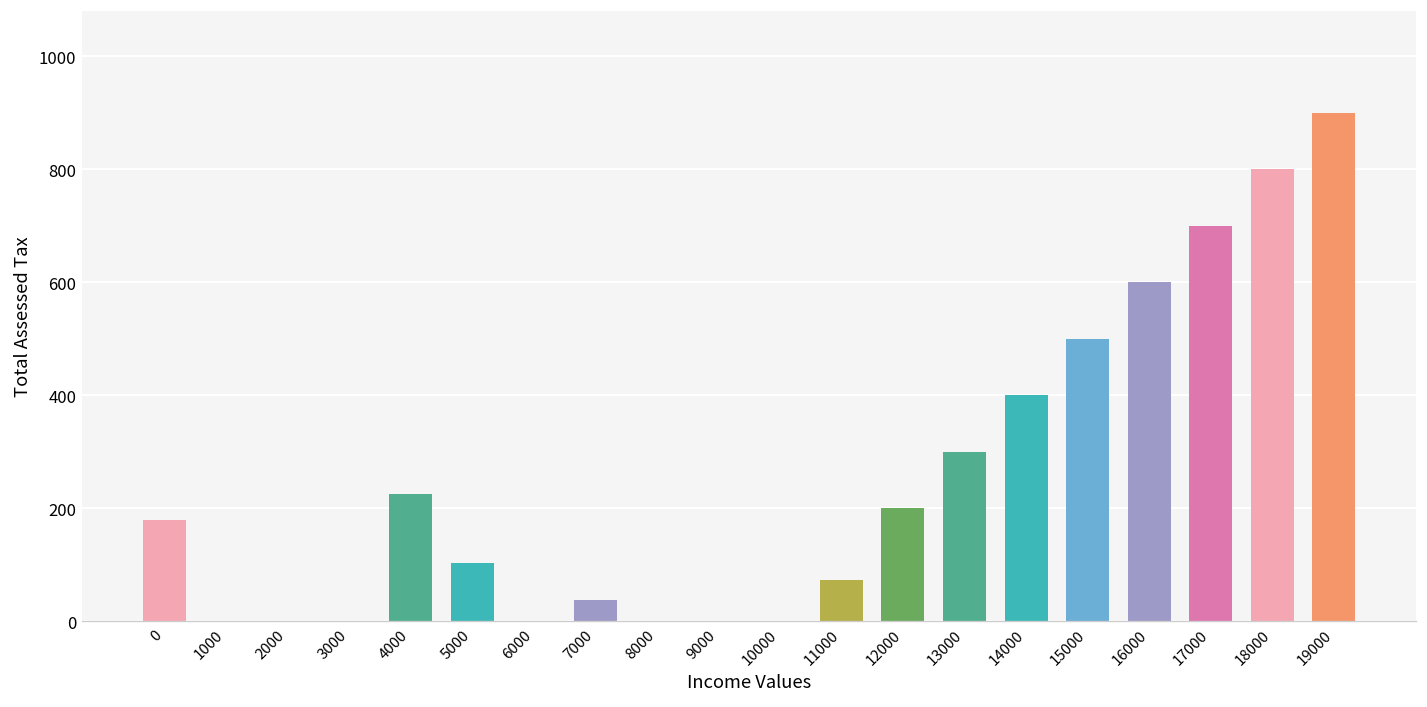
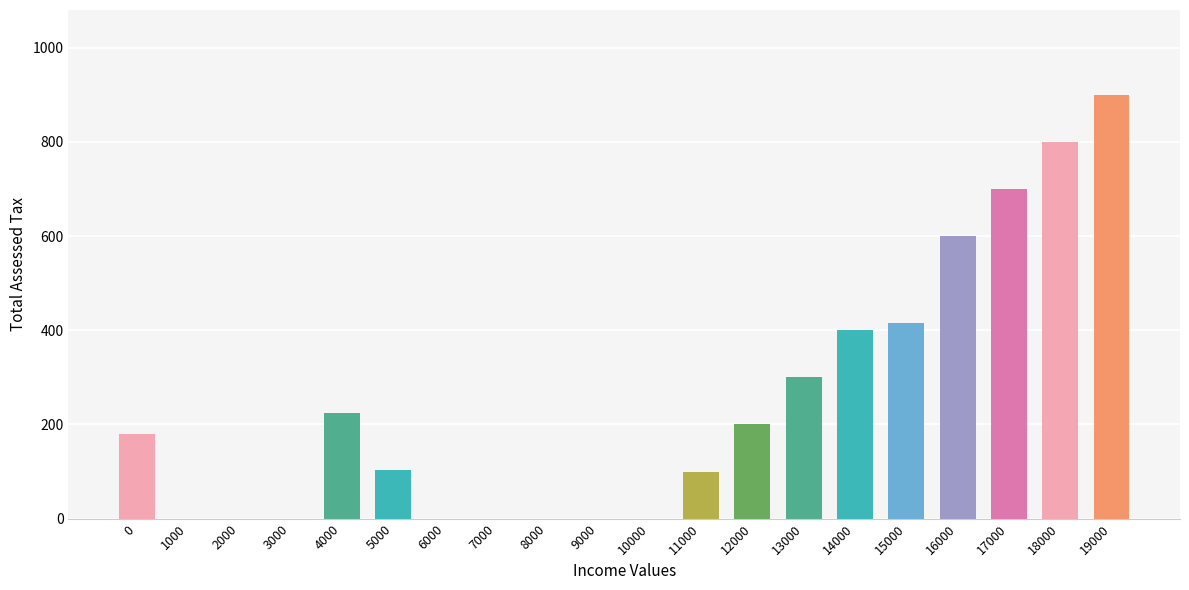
7000: 40 -> 0
11000: 70 -> 100
15000: 500 -> 420
